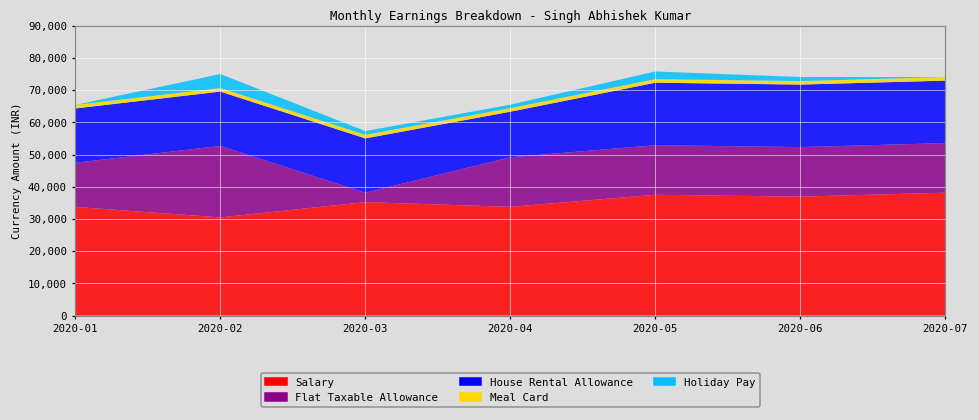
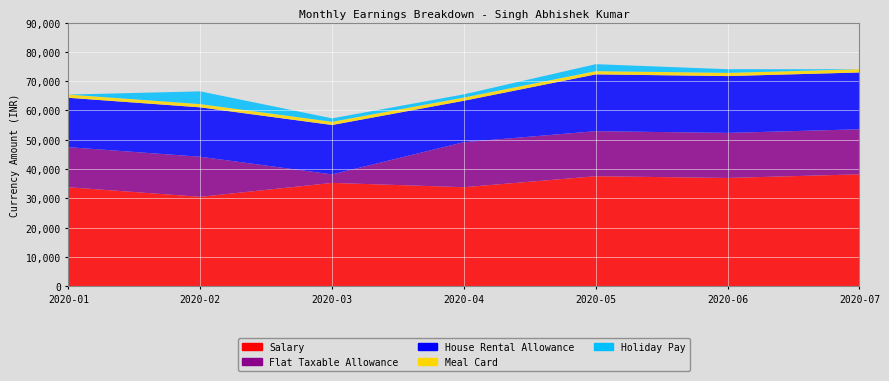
Flat Taxable Allowance, 2020-02: 22,000 -> 14,000
